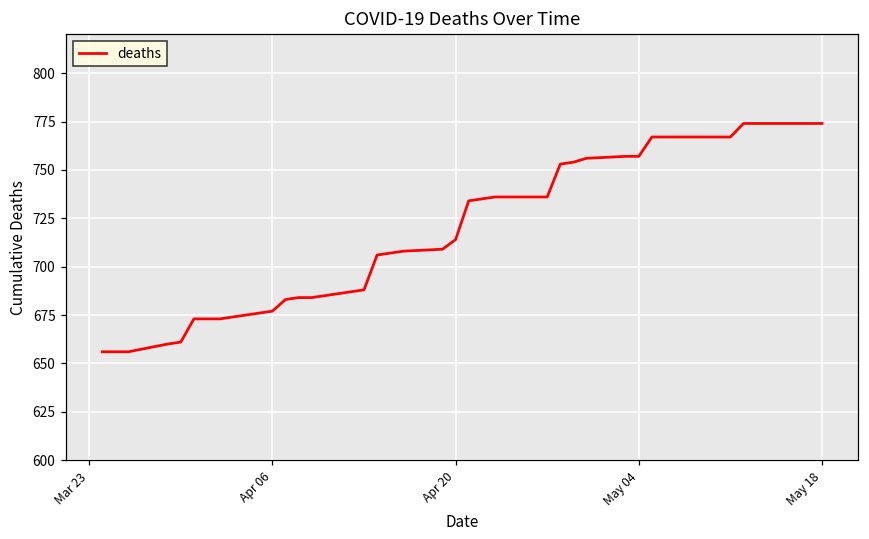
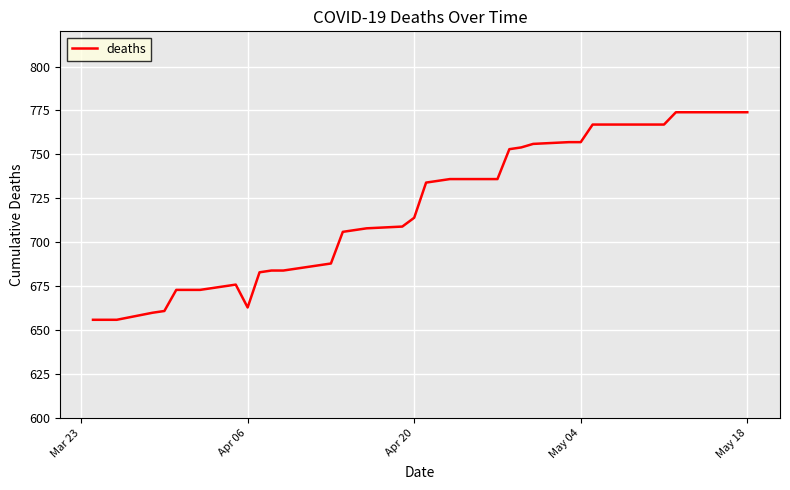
Apr 06: 677 -> 663
